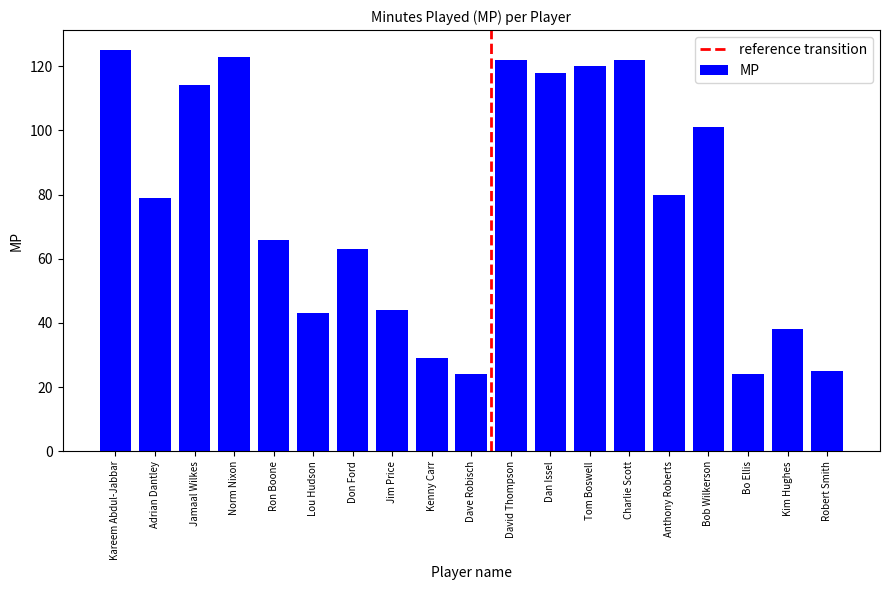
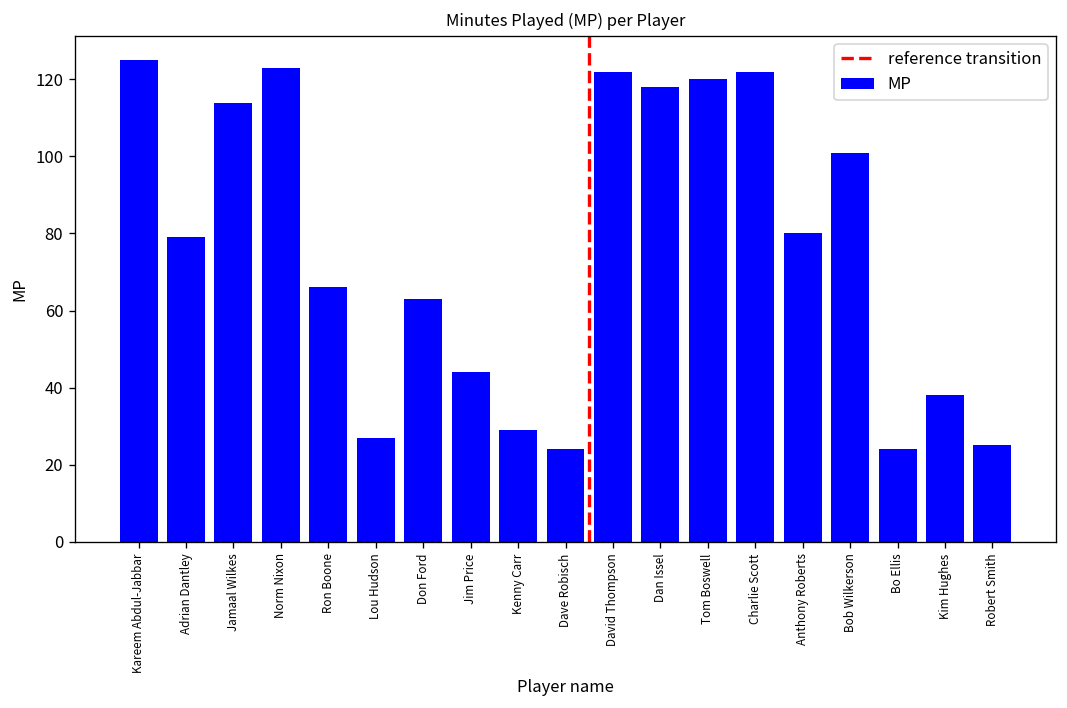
Lou Hudson: 43 -> 27
